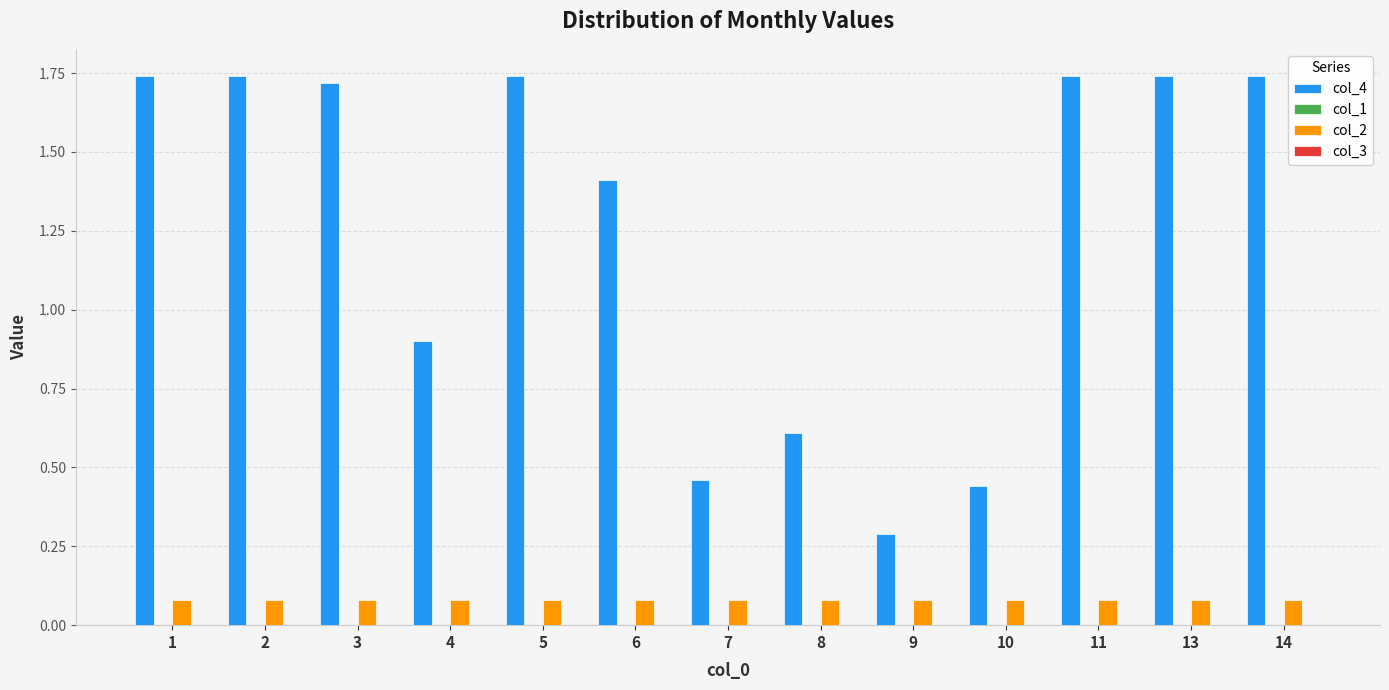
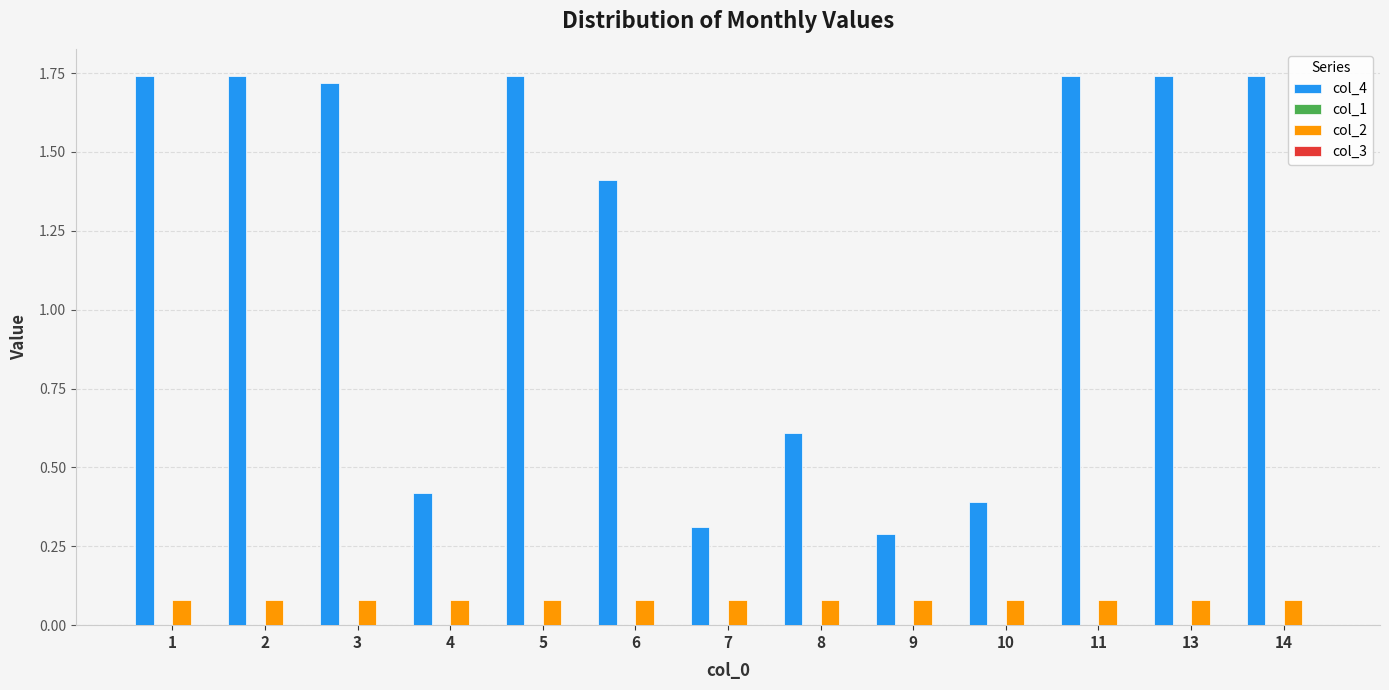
col_4, 4: 0.90 -> 0.42
col_4, 7: 0.46 -> 0.31
col_4, 10: 0.44 -> 0.39
